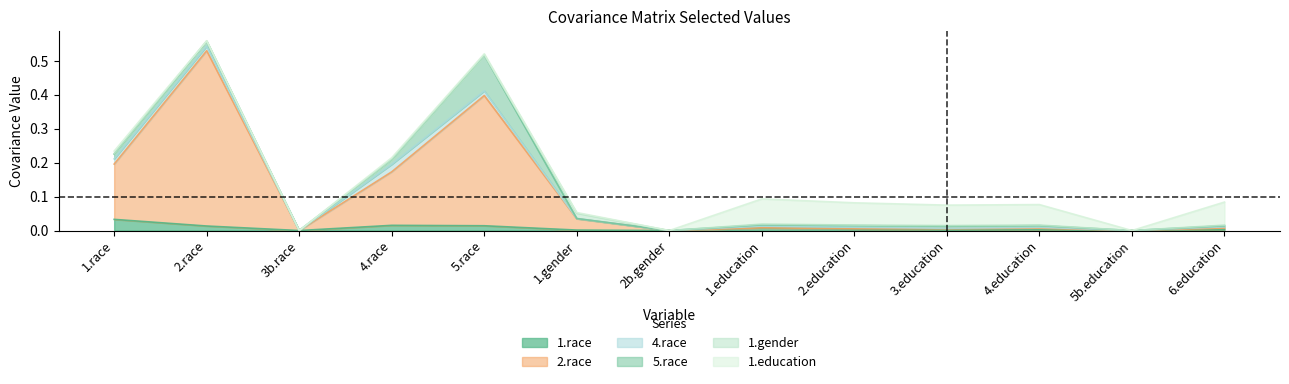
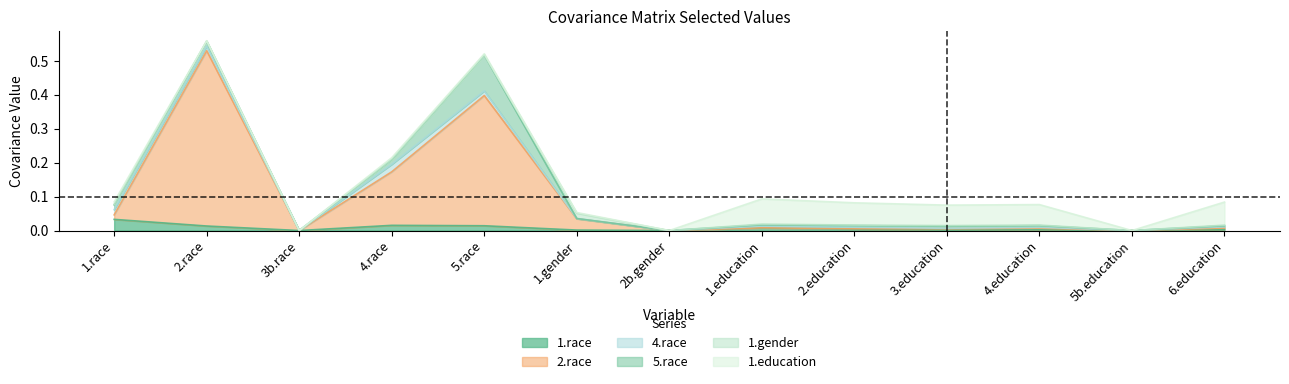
2.race, 1.race: 0.16 -> 0.01
